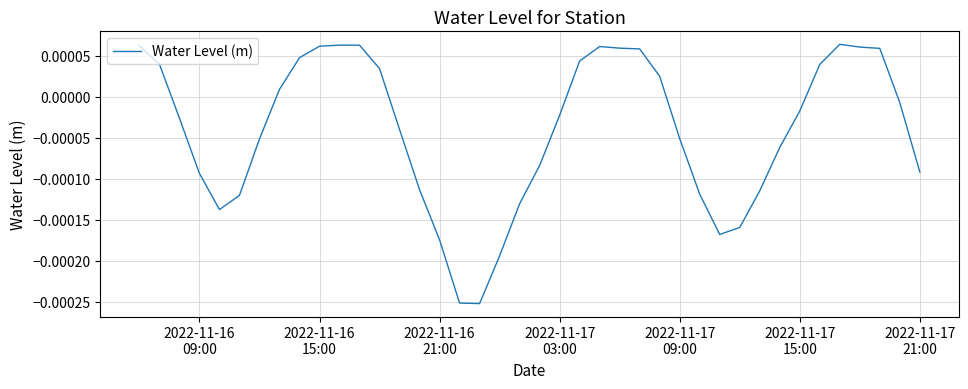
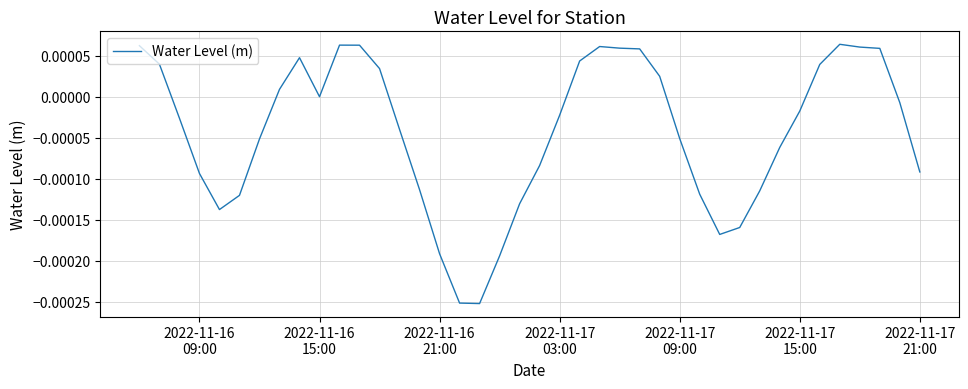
2022-11-16 15:00: 0.0001 -> 0.0000
2022-11-16 21:00: -0.00017 -> -0.00019
